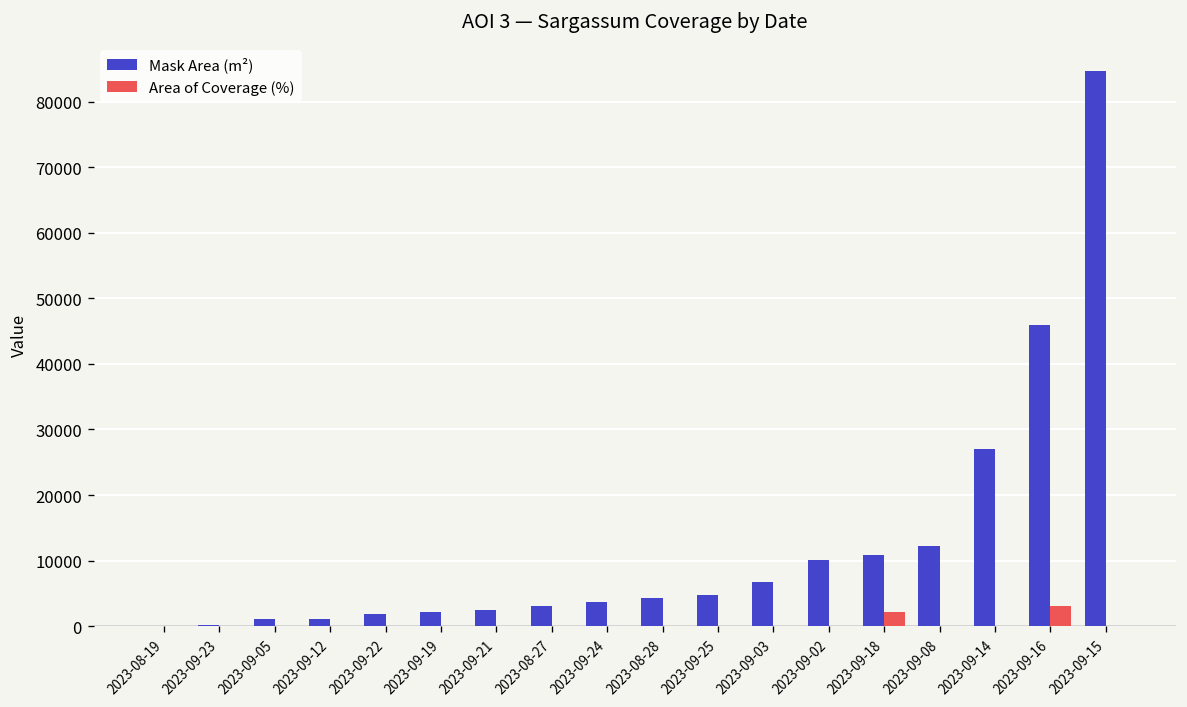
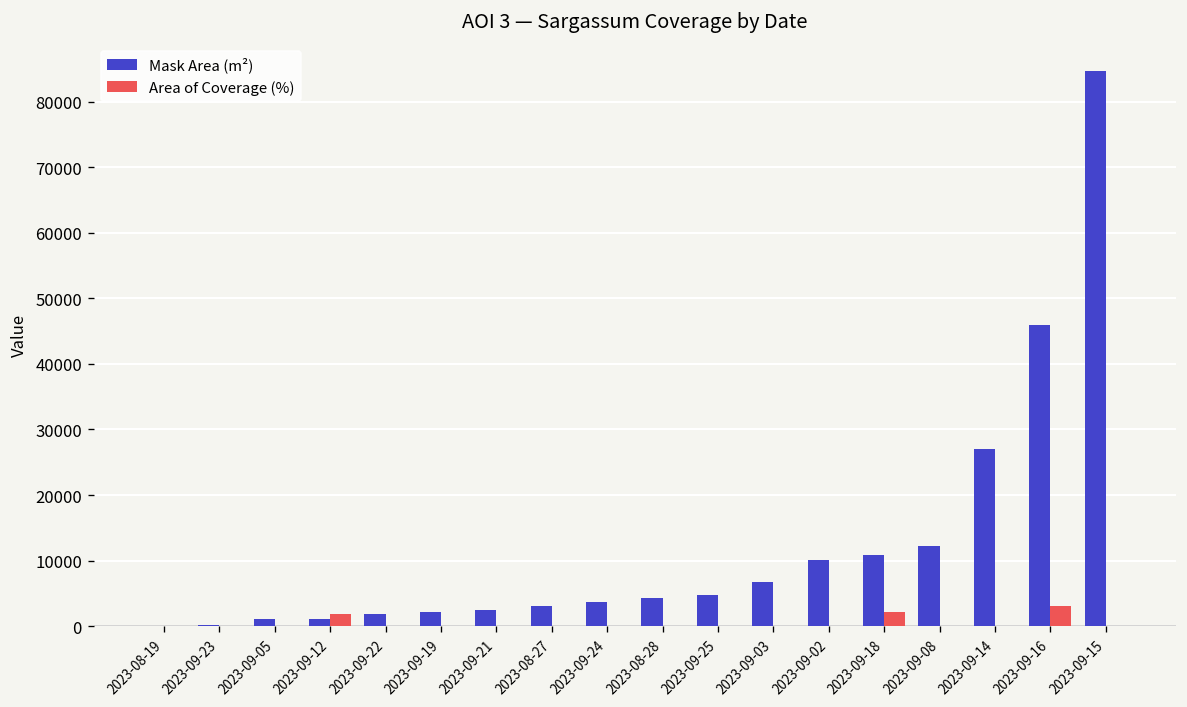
Area of Coverage (%), 2023-09-12: 0 -> 2000
